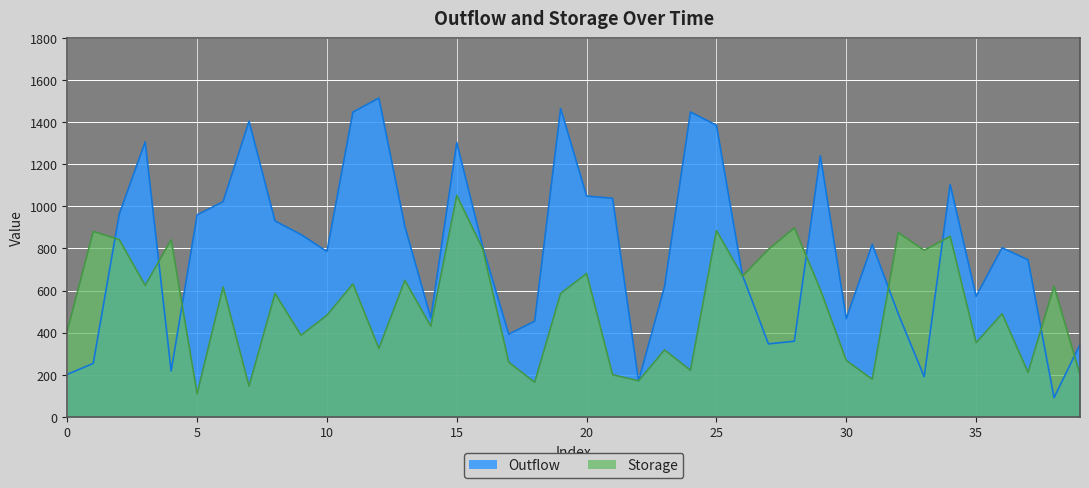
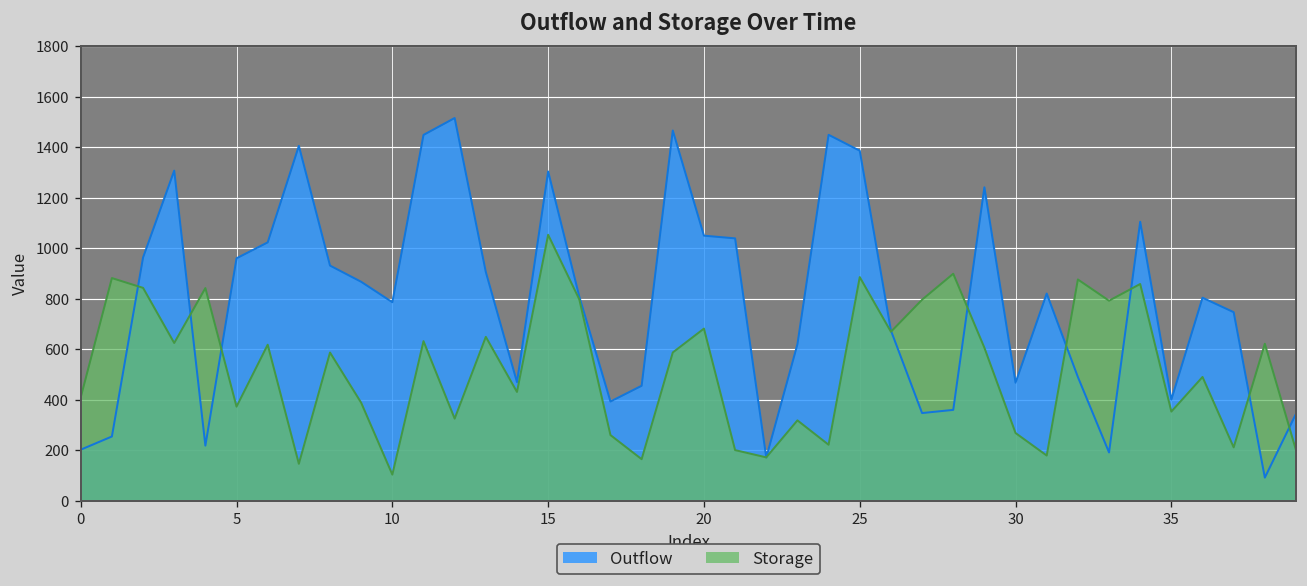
Storage, 5: 110 -> 370
Storage, 10: 480 -> 100
Outflow, 35: 570 -> 400
